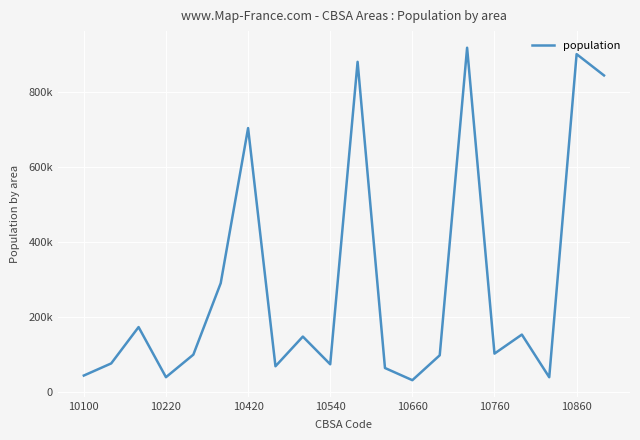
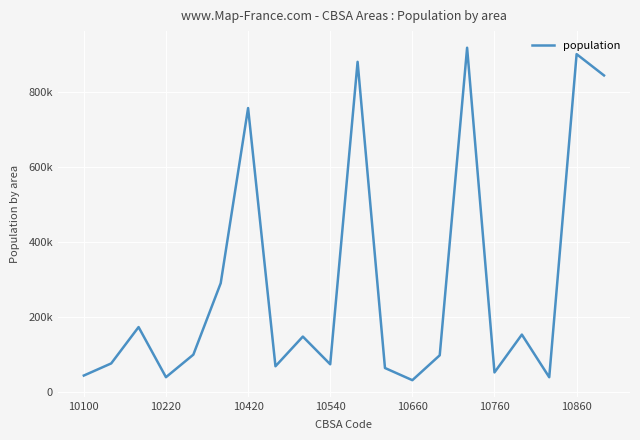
10420: 700000 -> 760000
10760: 100000 -> 50000
